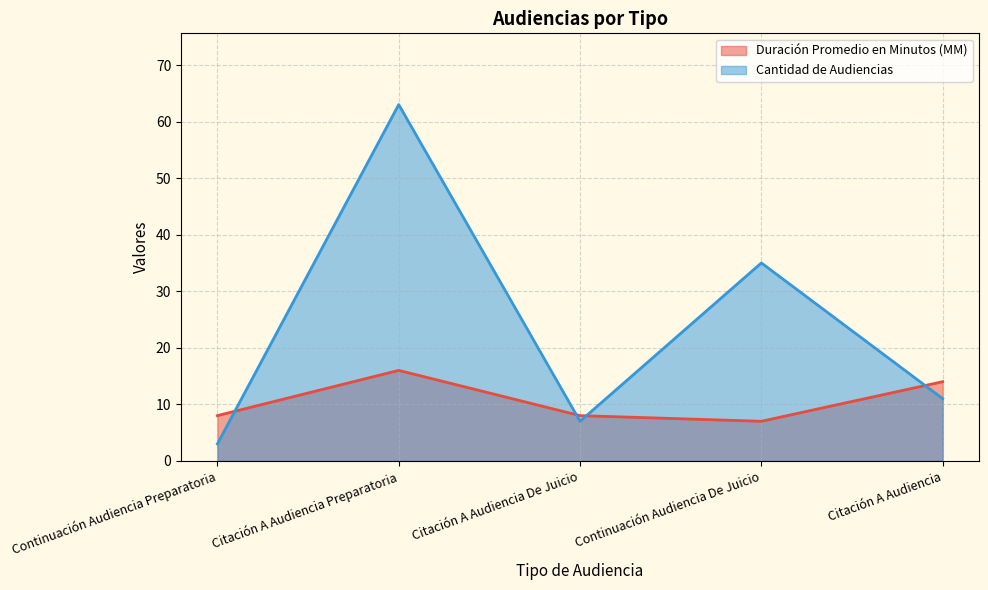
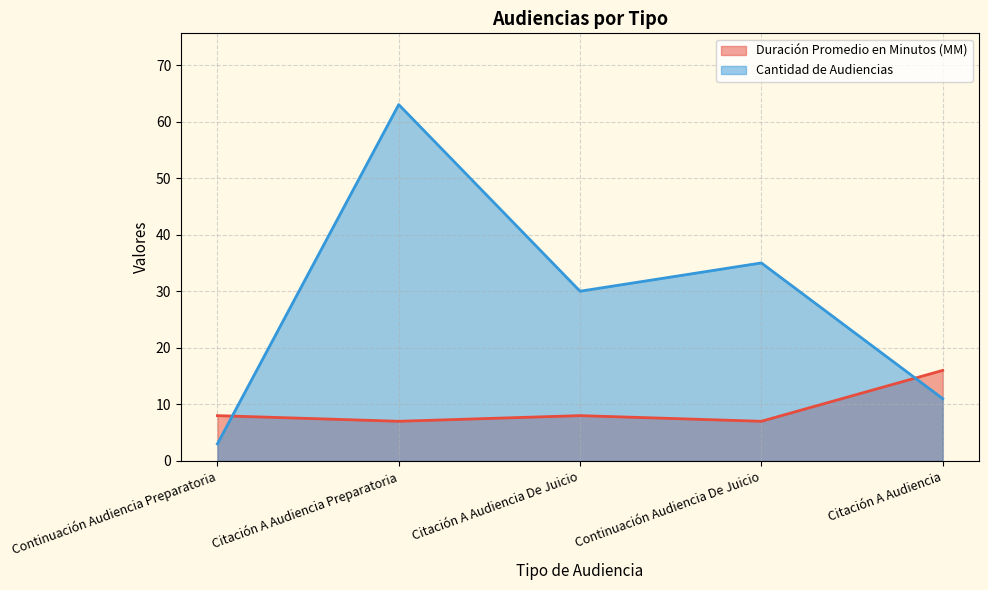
Duración Promedio en Minutos (MM), Citación A Audiencia Preparatoria: 16 -> 7
Cantidad de Audiencias, Citación A Audiencia De Juicio: 7 -> 30
Duración Promedio en Minutos (MM), Citación A Audiencia: 14 -> 16
